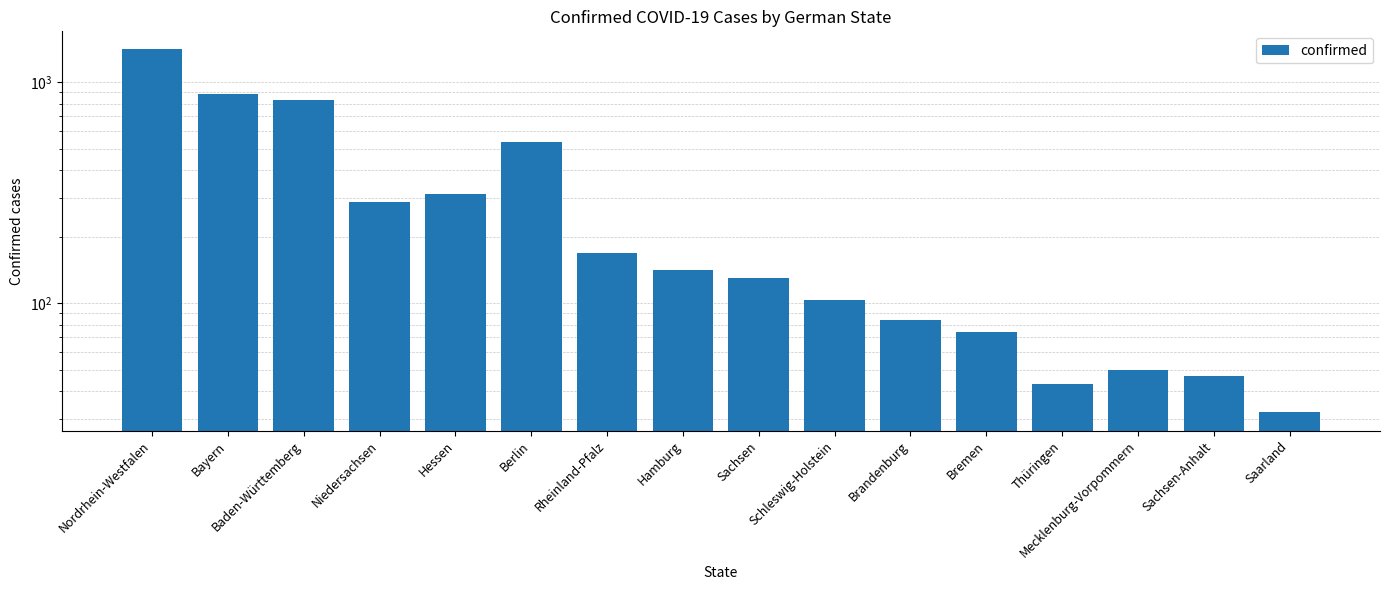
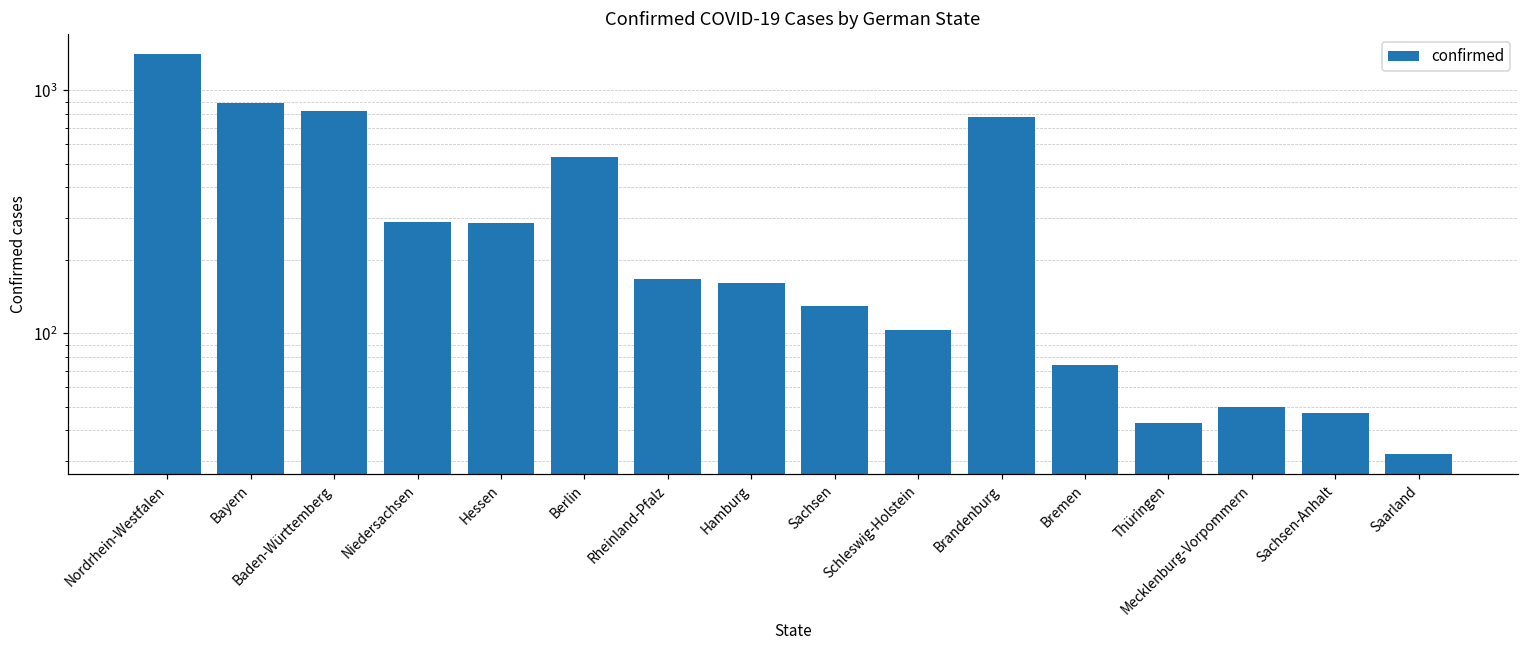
Hessen: 310 -> 290
Hamburg: 140 -> 160
Brandenburg: 84 -> 780
